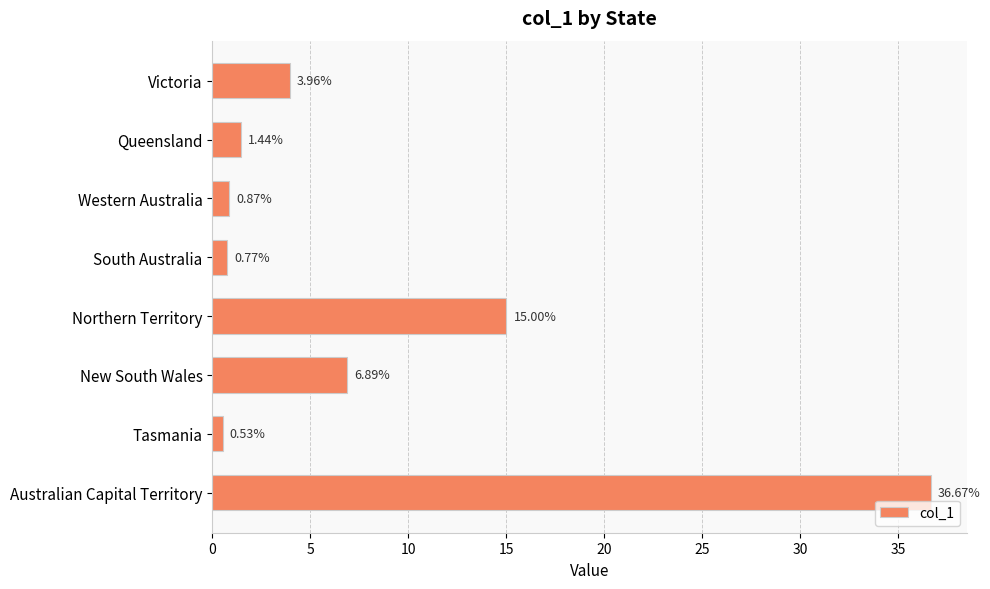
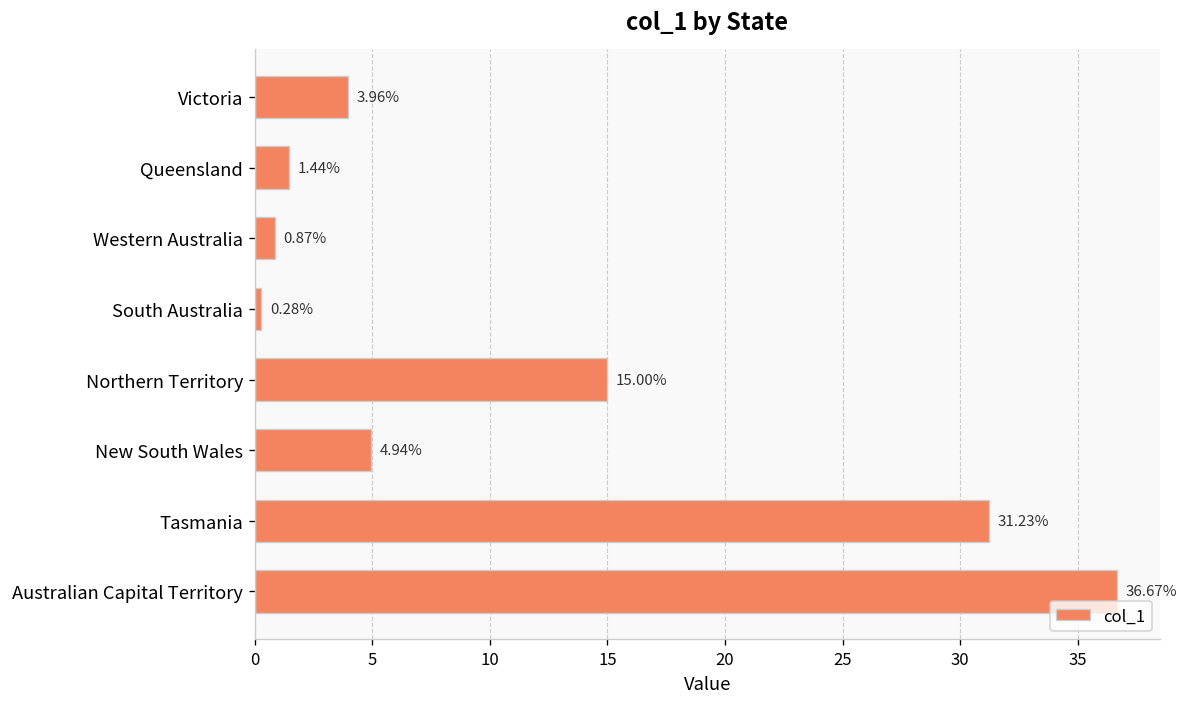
South Australia: 0.77% -> 0.28%
New South Wales: 6.89% -> 4.94%
Tasmania: 0.53% -> 31.23%
